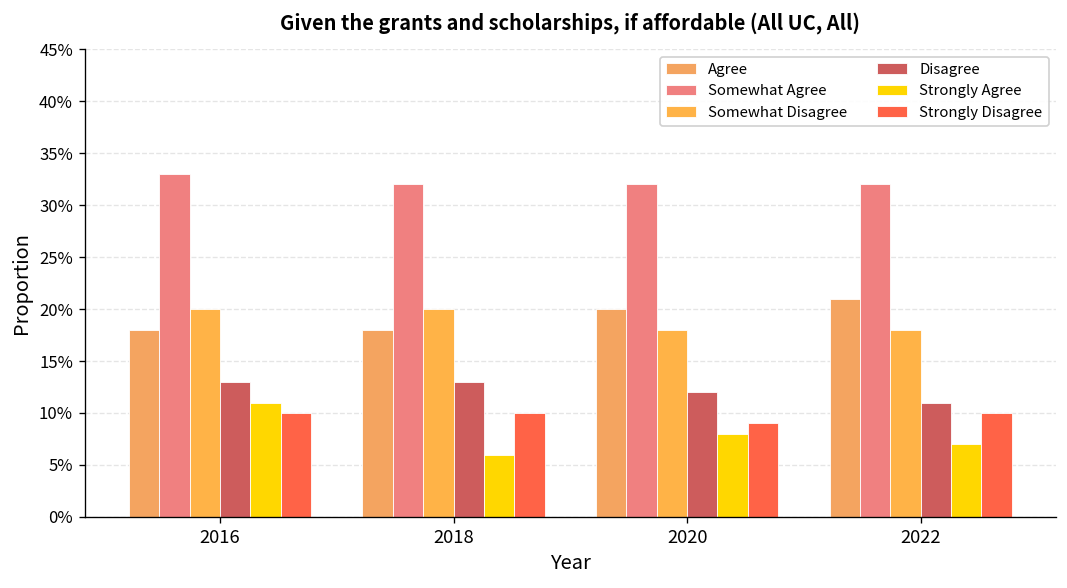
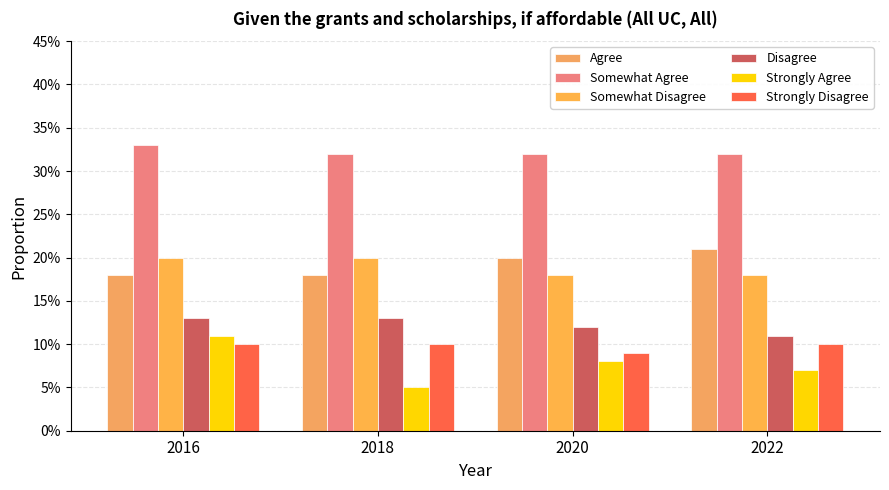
Strongly Agree, 2018: 6% -> 5%
